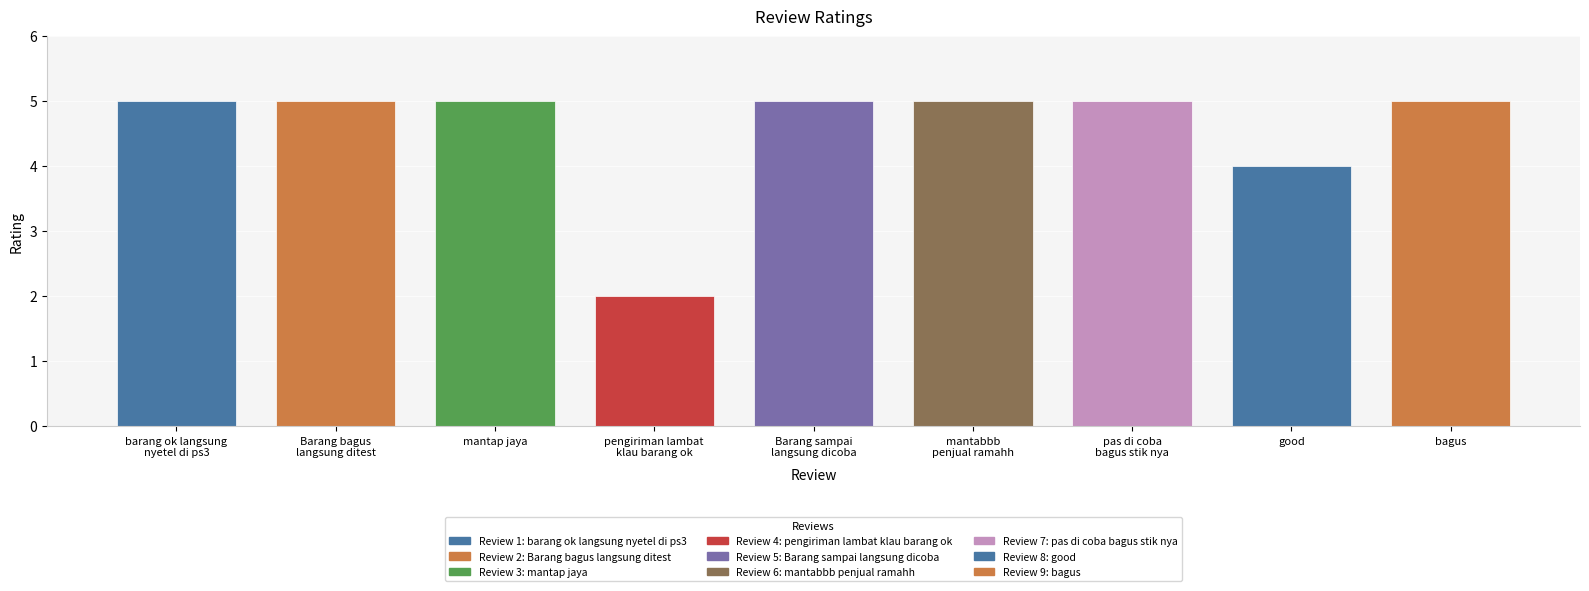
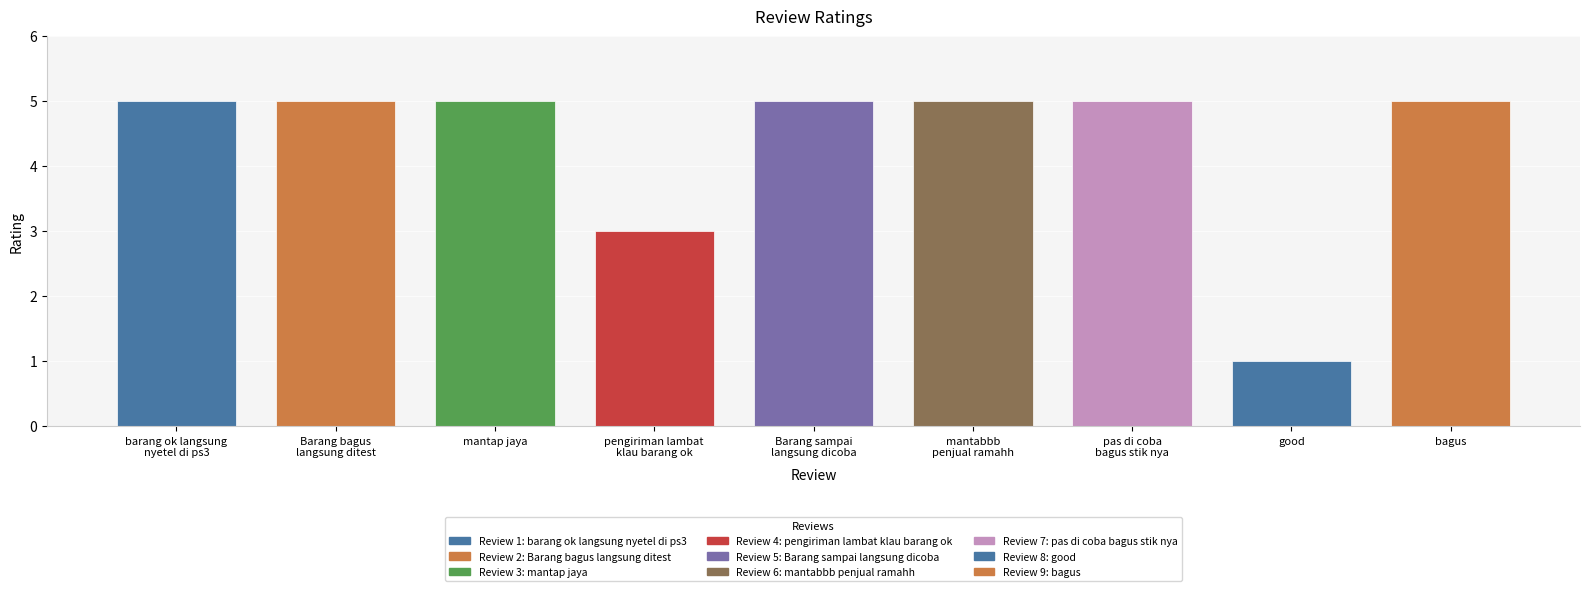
pengiriman lambat klau barang ok: 2 -> 3
good: 4 -> 1
